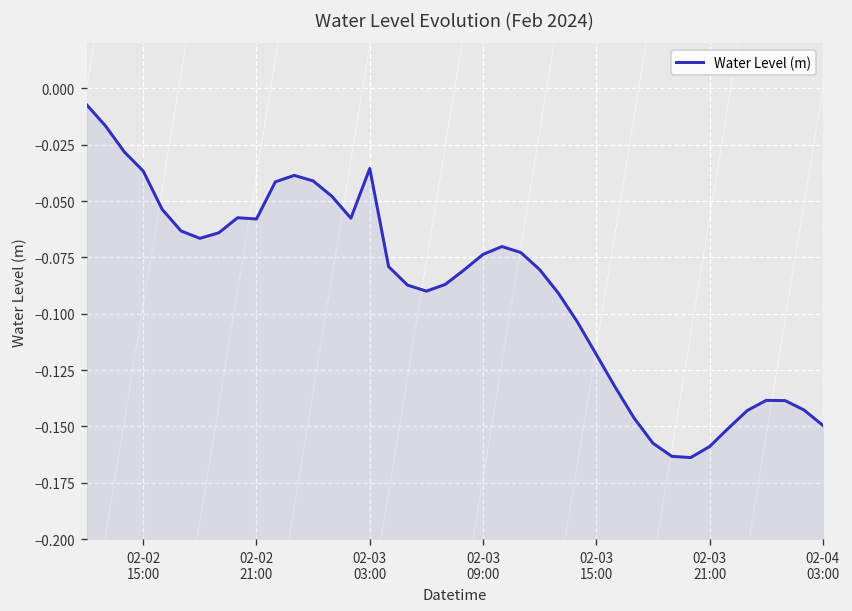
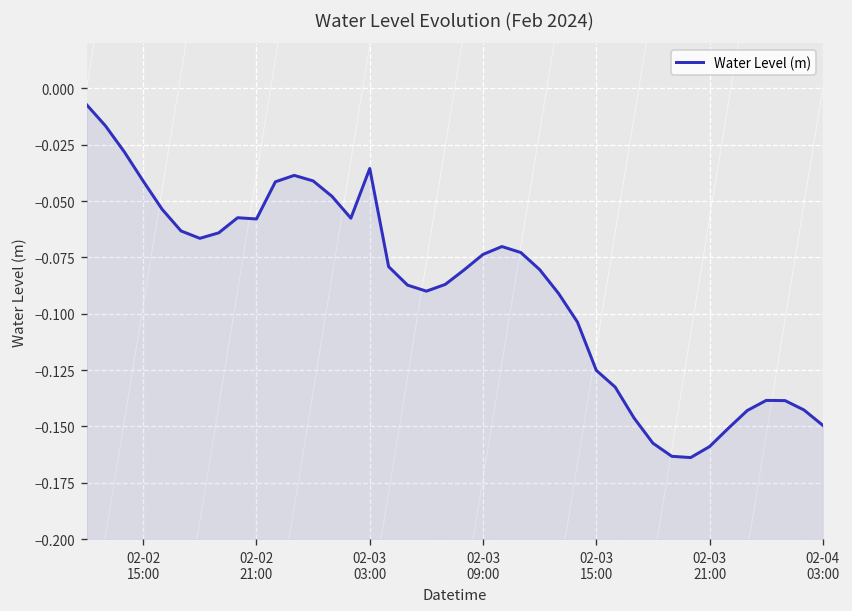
Water Level (m), 02-02 15:00: -0.037 -> -0.041
Water Level (m), 02-03 15:00: -0.118 -> -0.125
